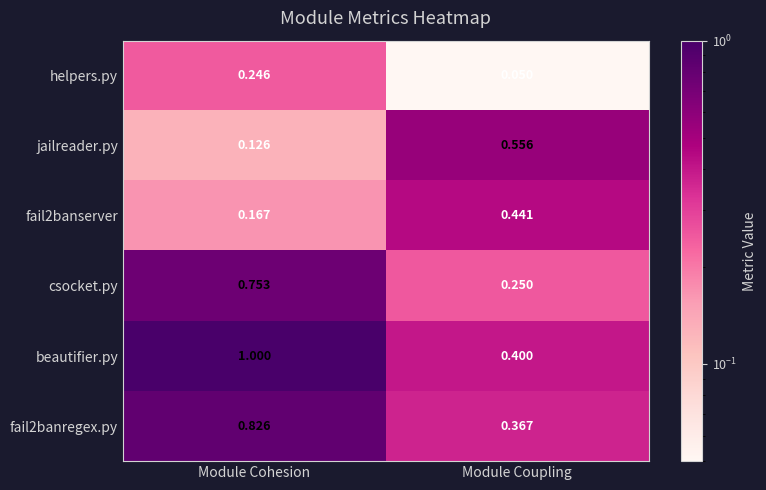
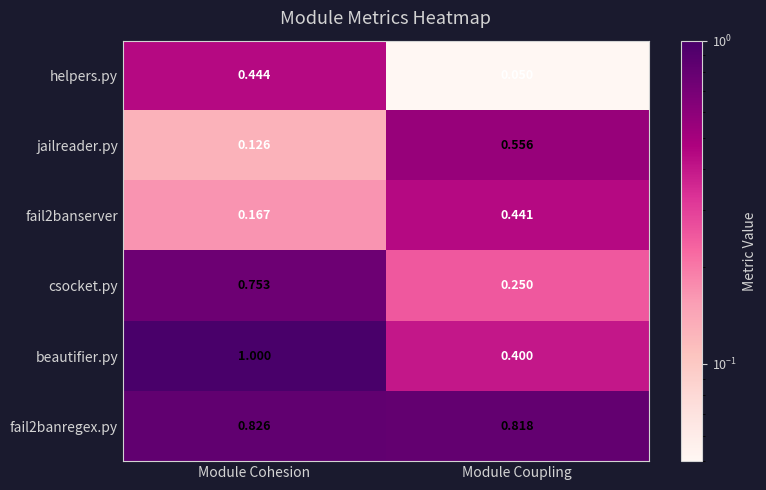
helpers.py, Module Cohesion: 0.246 -> 0.444
fail2banregex.py, Module Coupling: 0.367 -> 0.818
